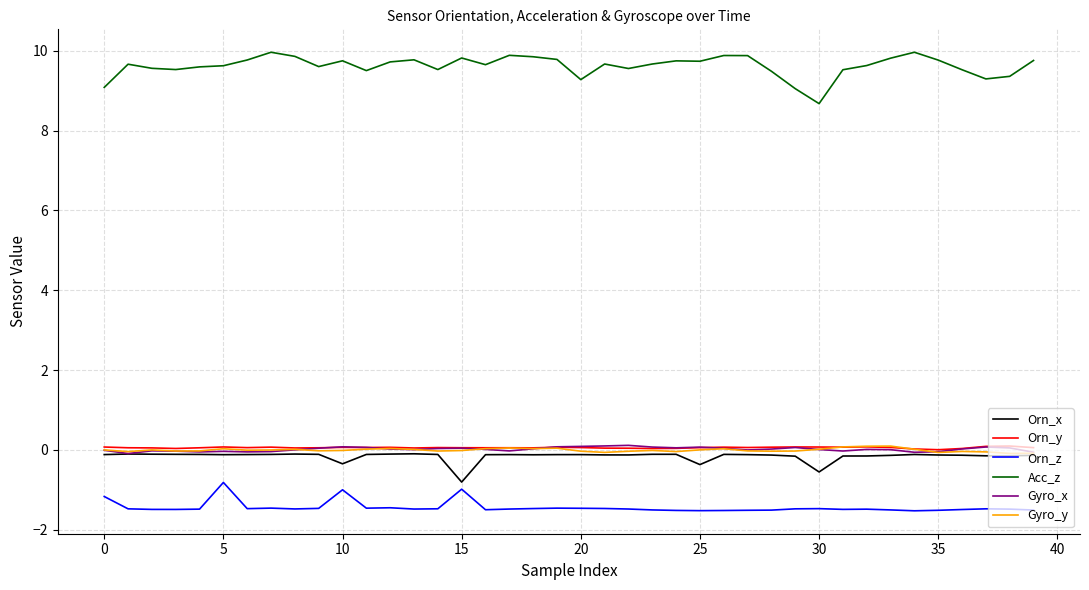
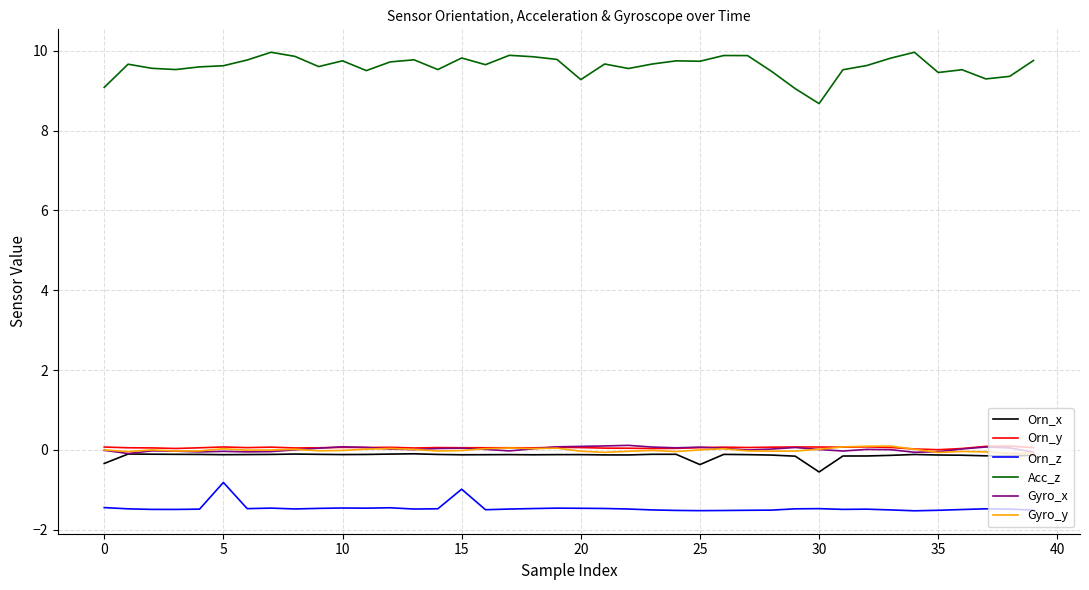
Orn_x, 0: -0.1 -> -0.3
Orn_z, 0: -1.2 -> -1.4
Orn_x, 10: -0.3 -> -0.1
Orn_z, 10: -1.0 -> -1.5
Orn_x, 15: -0.8 -> -0.1
Acc_z, 35: 9.8 -> 9.5
